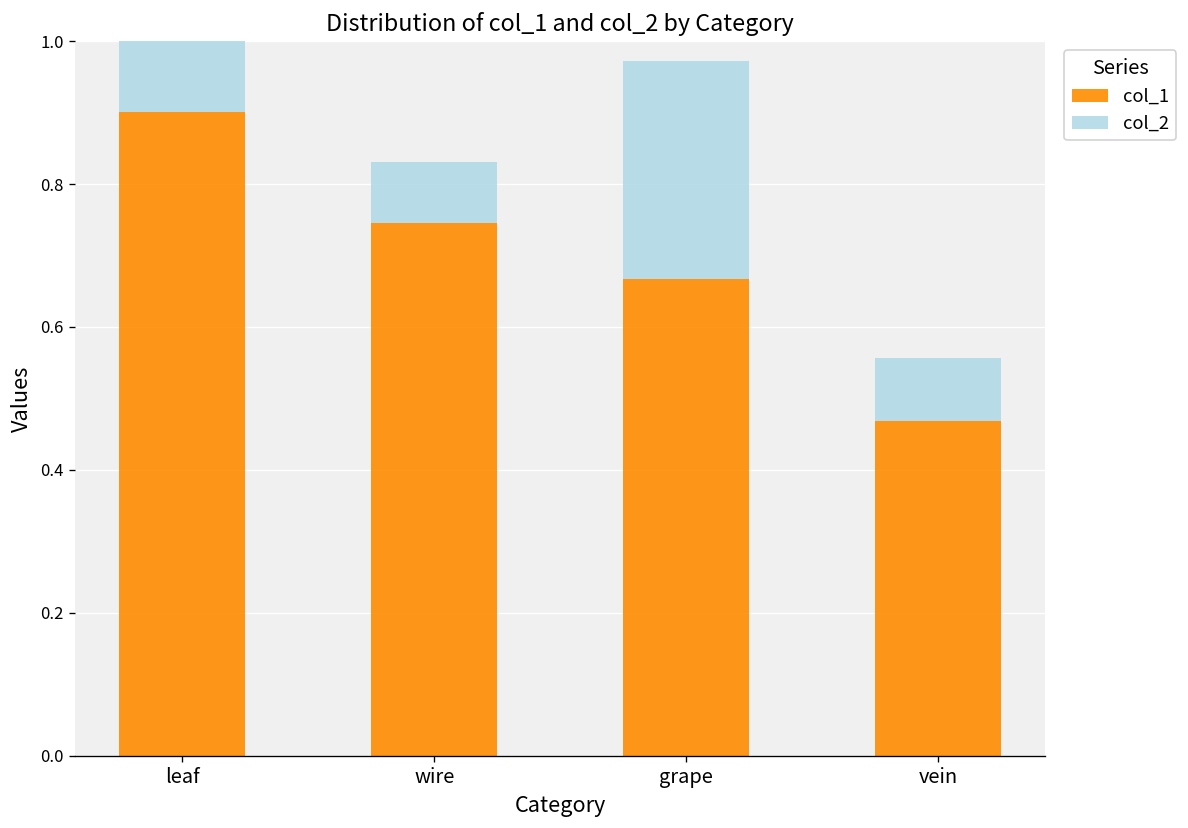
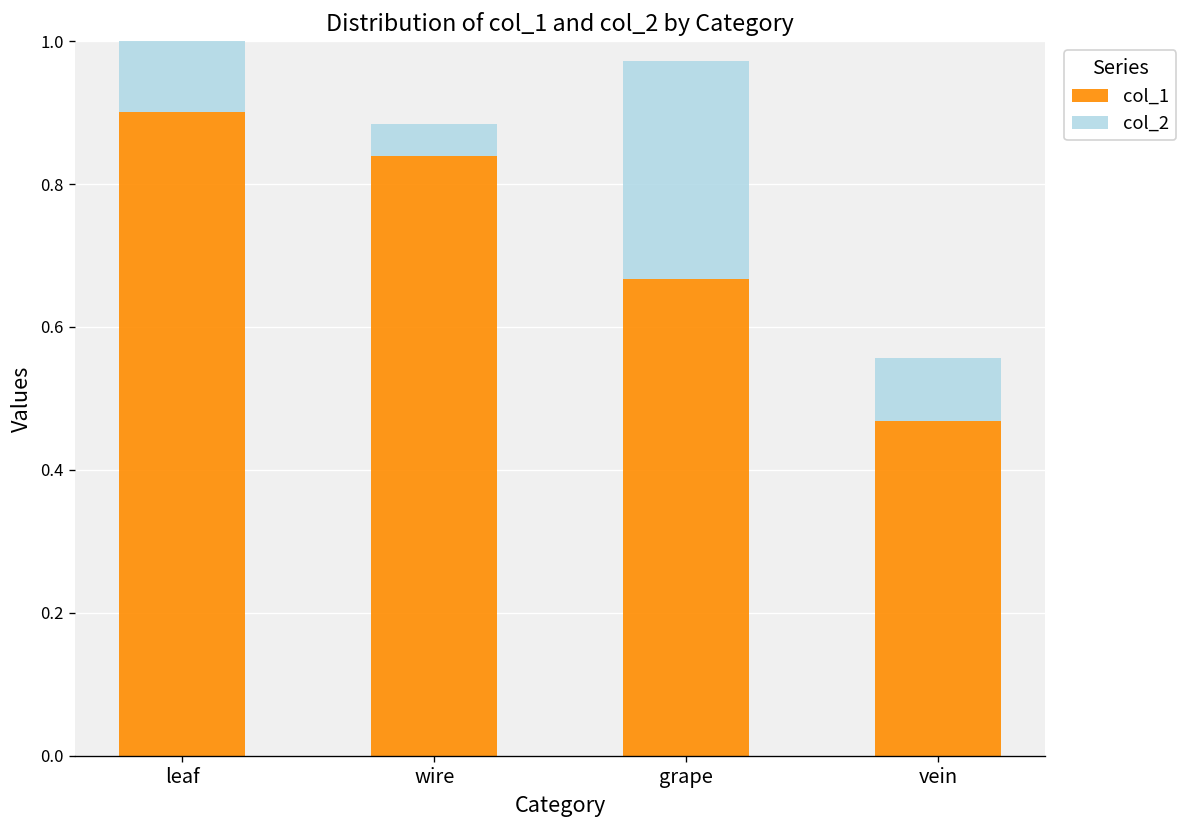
col_1, wire: 0.75 -> 0.84
col_2, wire: 0.08 -> 0.04
